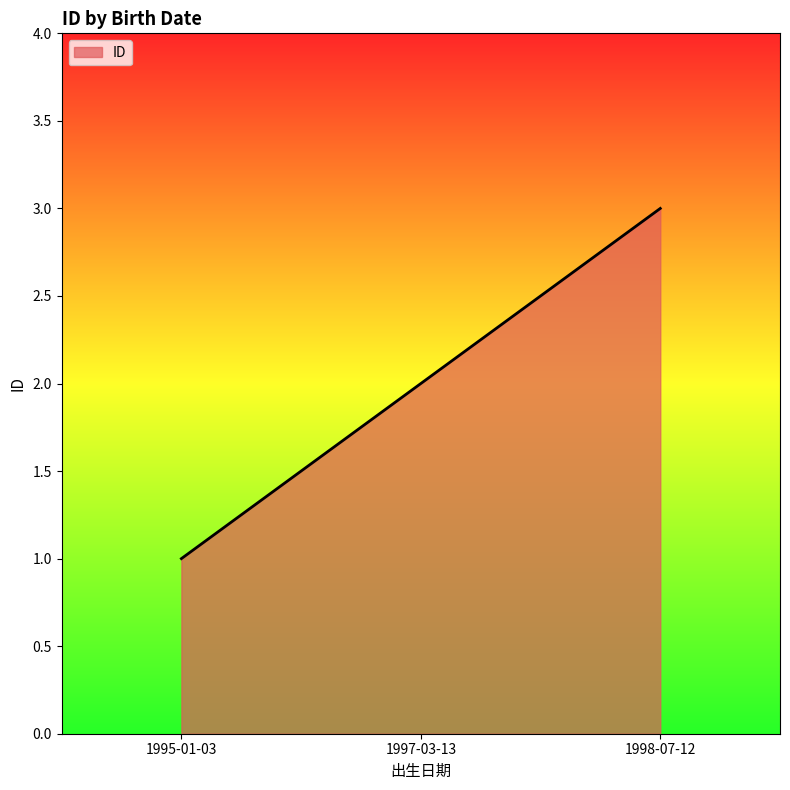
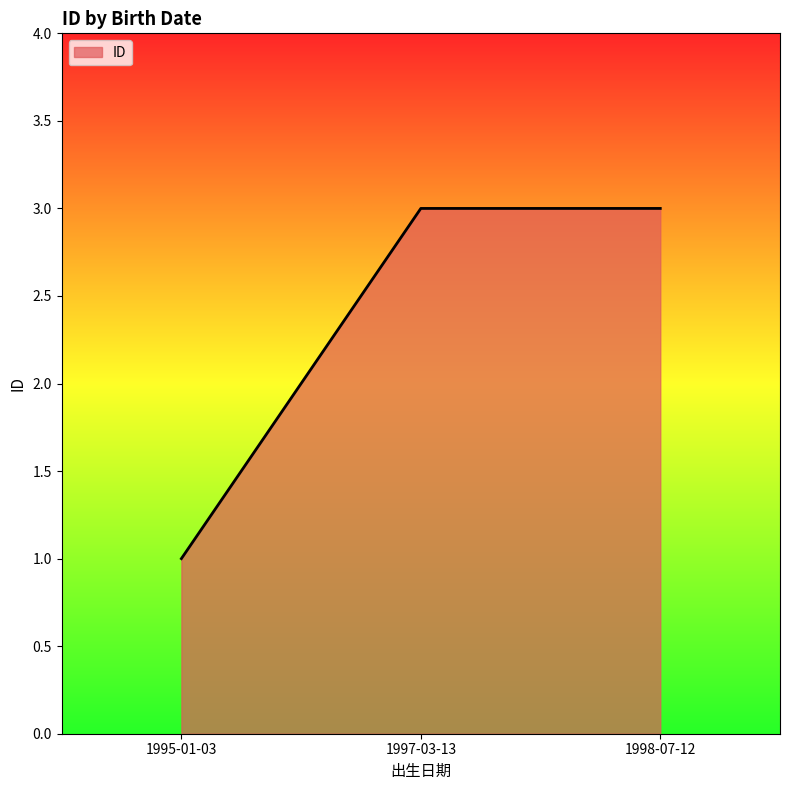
1997-03-13: 2 -> 3
